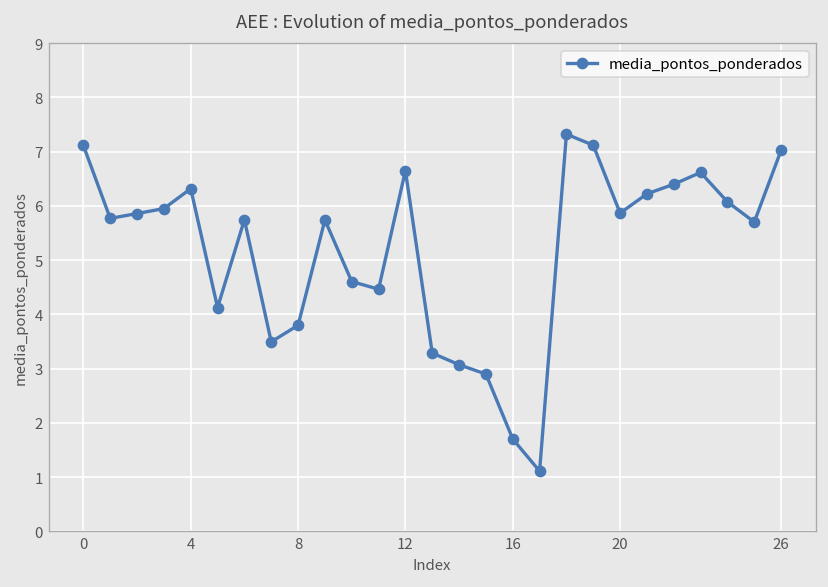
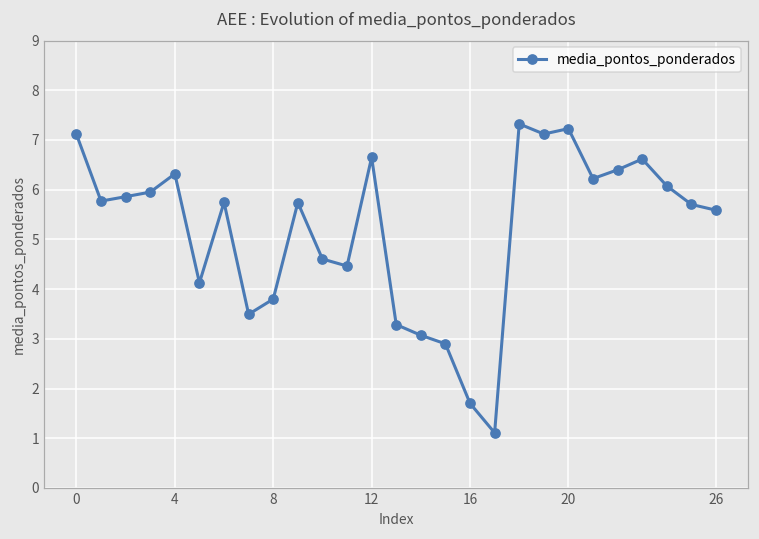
20: 5.9 -> 7.2
26: 7.0 -> 5.6
